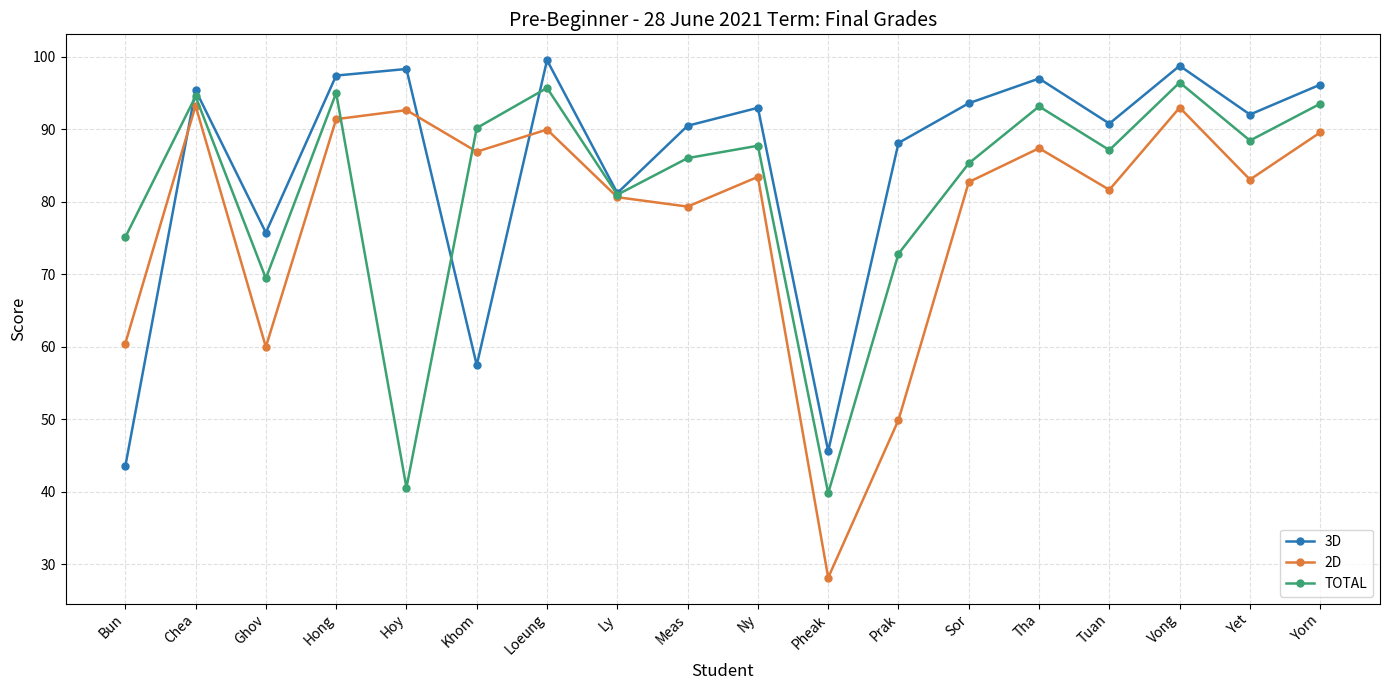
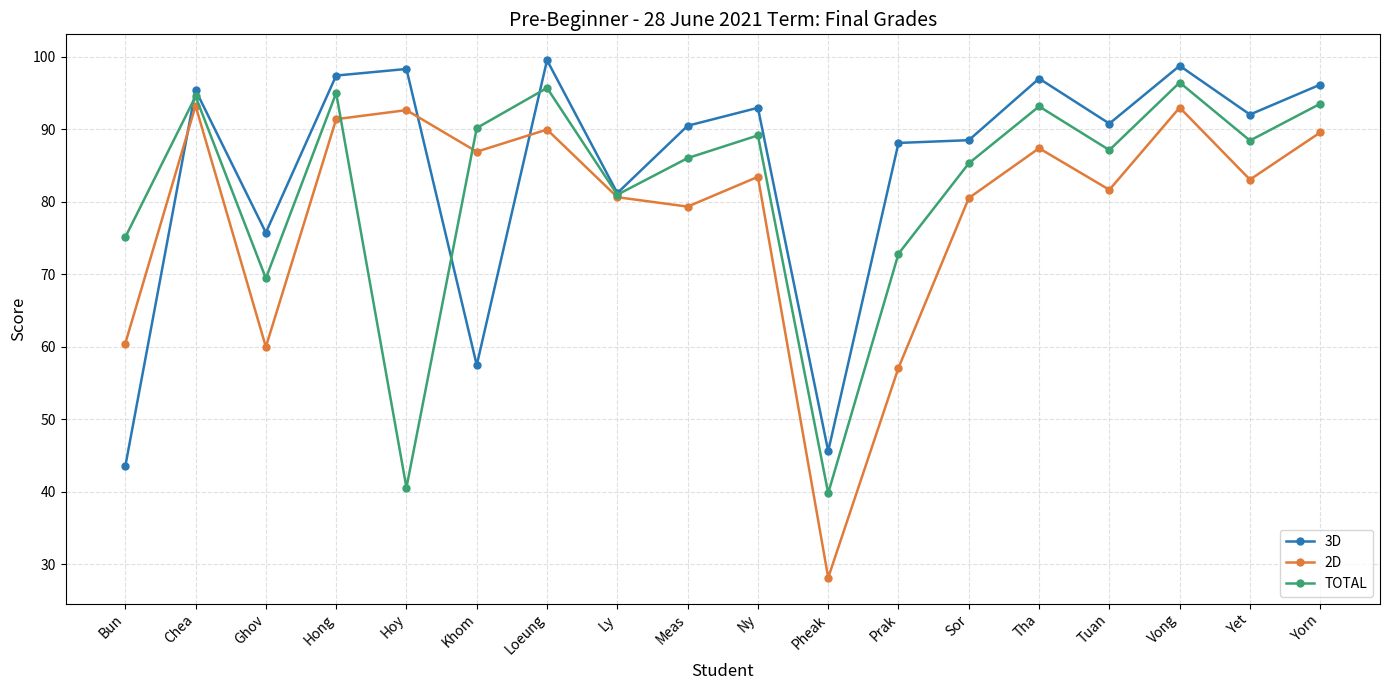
TOTAL, Ny: 88 -> 89
2D, Prak: 50 -> 57
3D, Sor: 94 -> 89
2D, Sor: 83 -> 81
